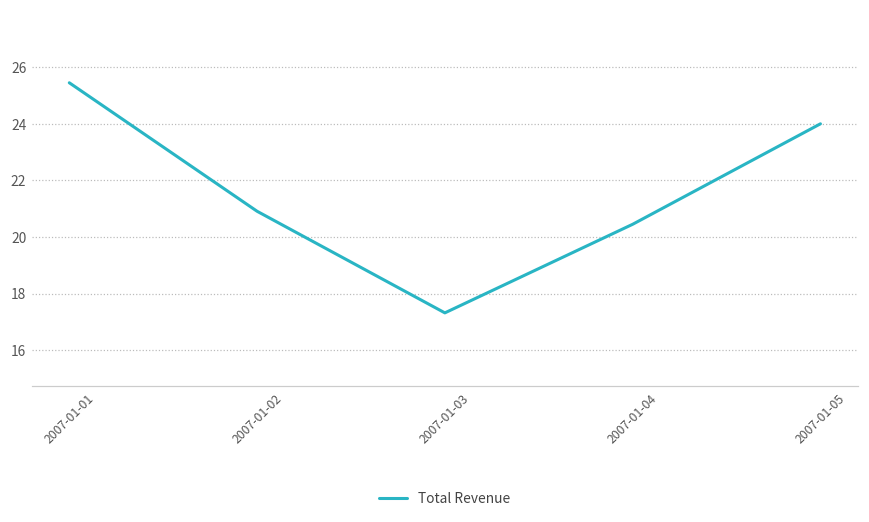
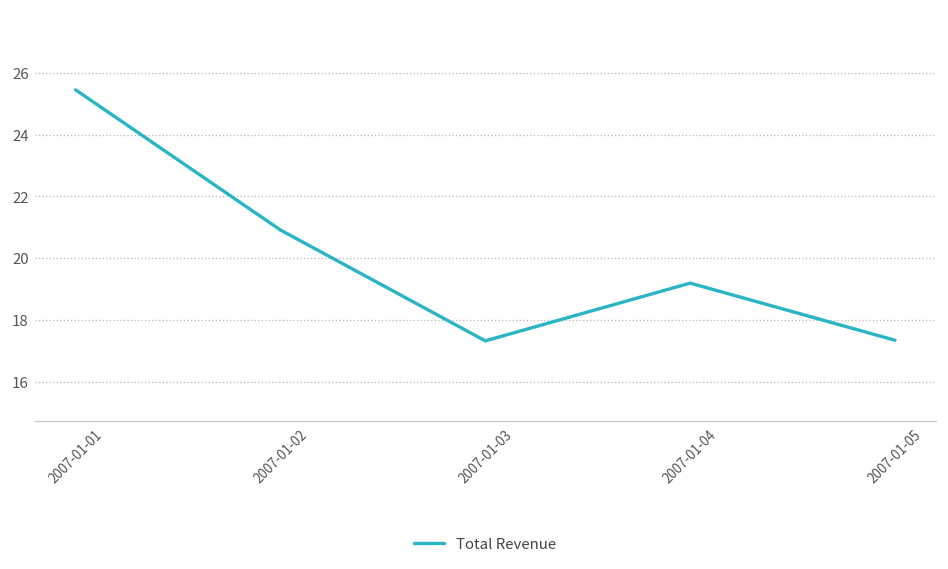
2007-01-04: 20.5 -> 19.2
2007-01-05: 24.0 -> 17.3
